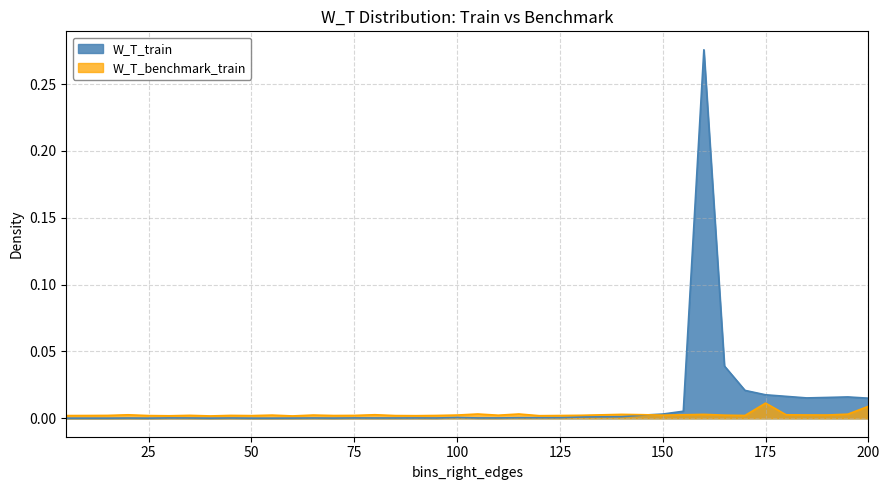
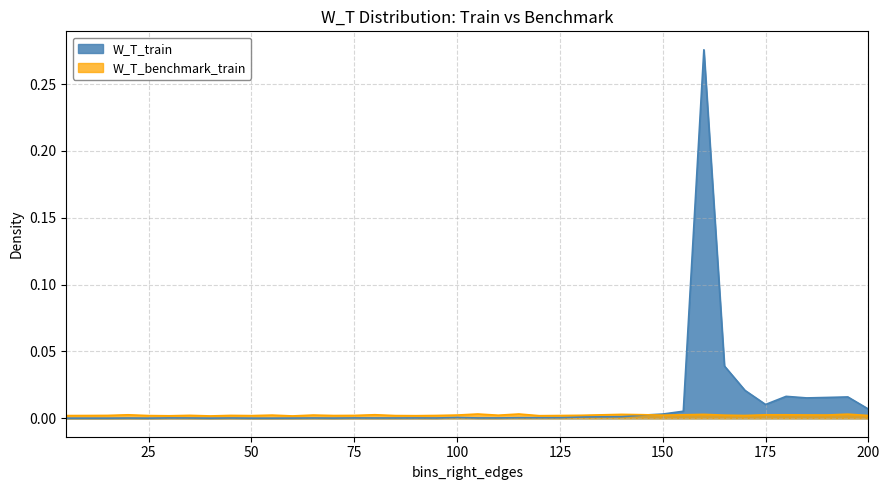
W_T_train, 175: 0.018 -> 0.010
W_T_benchmark_train, 175: 0.011 -> 0.003
W_T_train, 200: 0.015 -> 0.007
W_T_benchmark_train, 200: 0.009 -> 0.002
